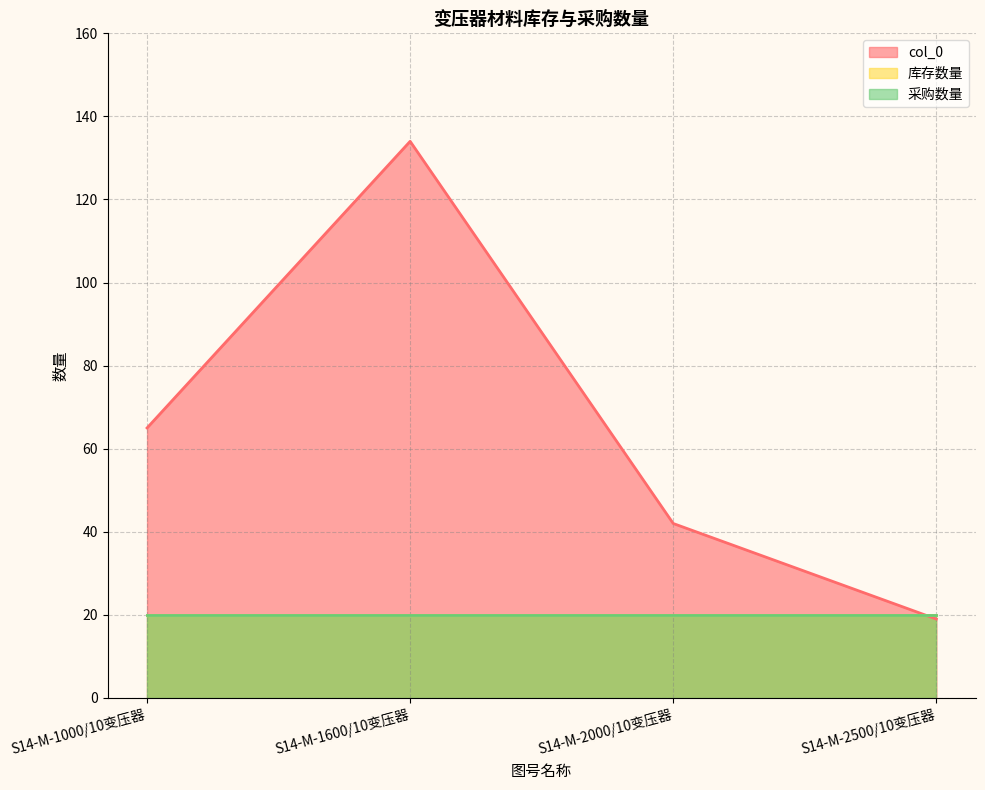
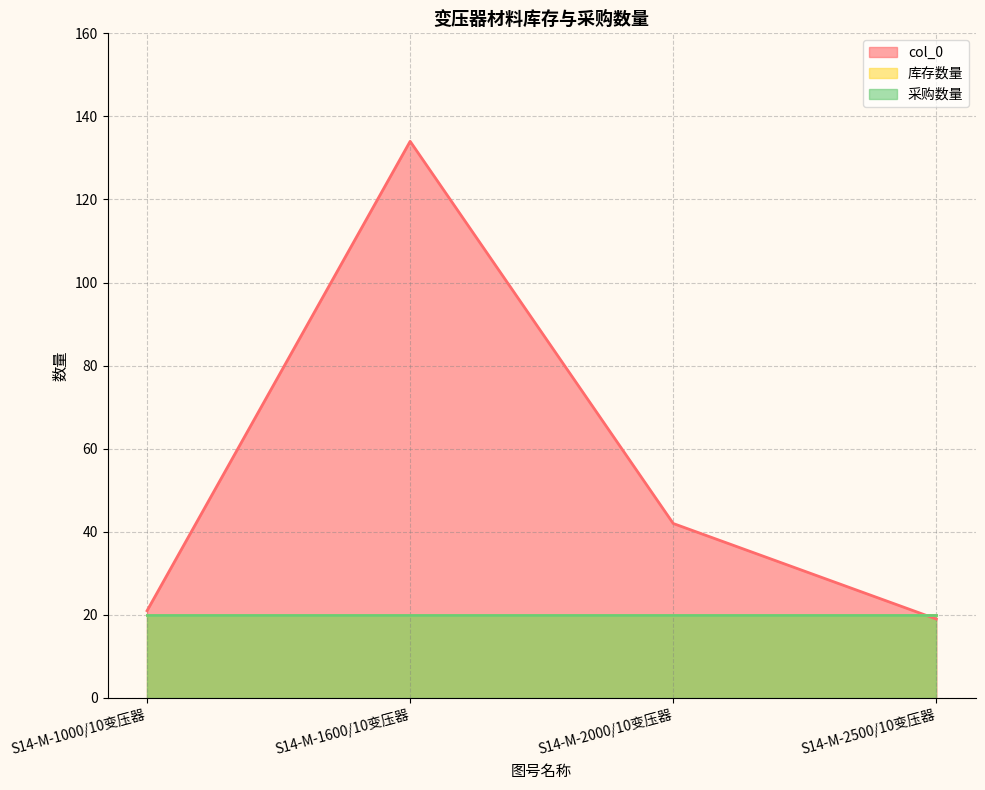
col_0, S14-M-1000/10变压器: 65 -> 21
